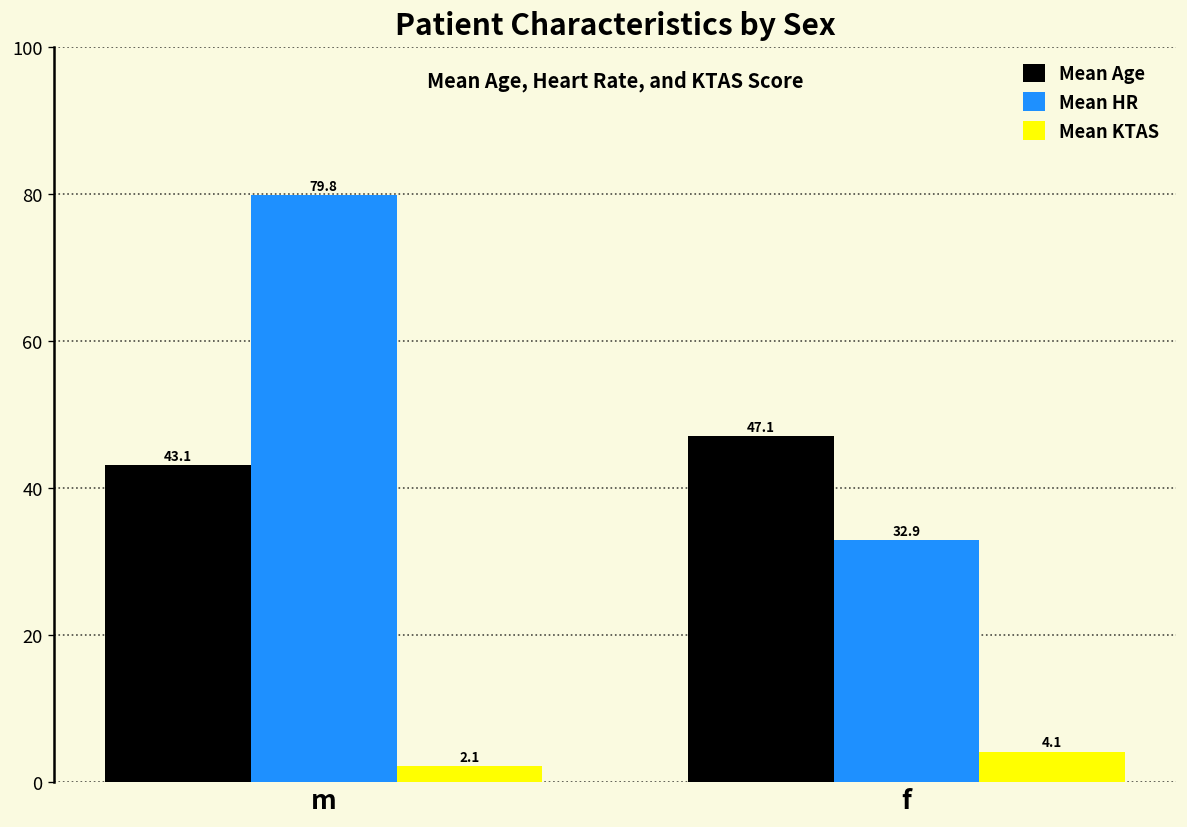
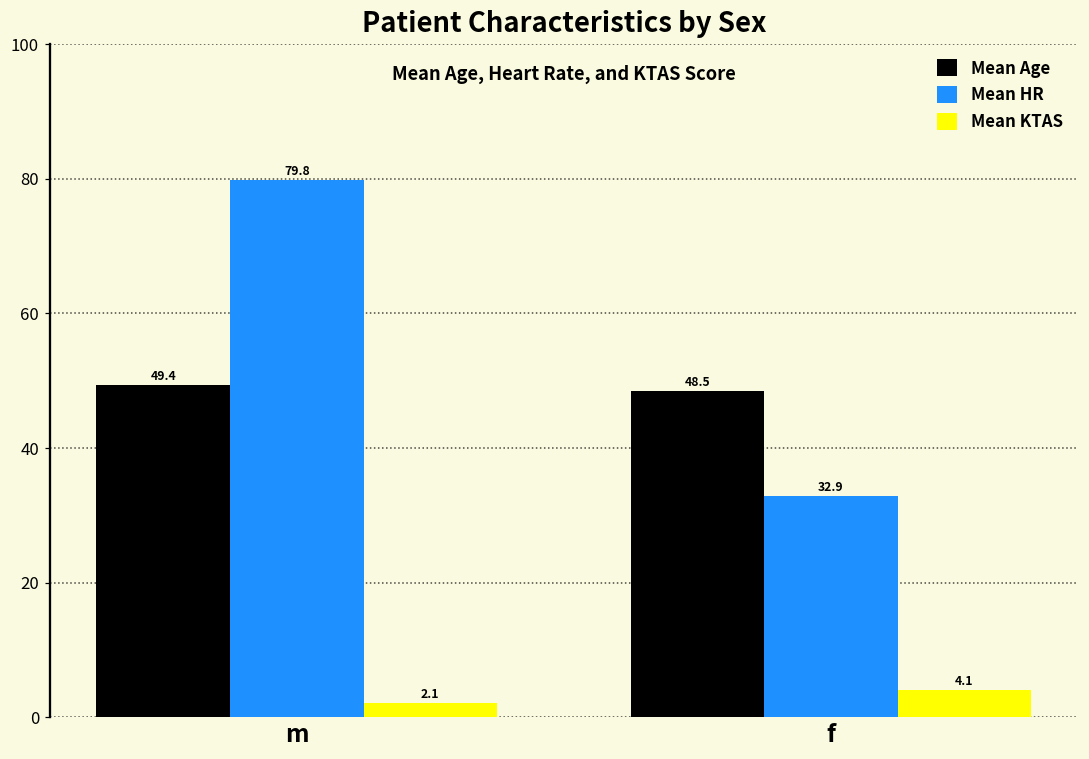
Mean Age, m: 43.1 -> 49.4
Mean Age, f: 47.1 -> 48.5
